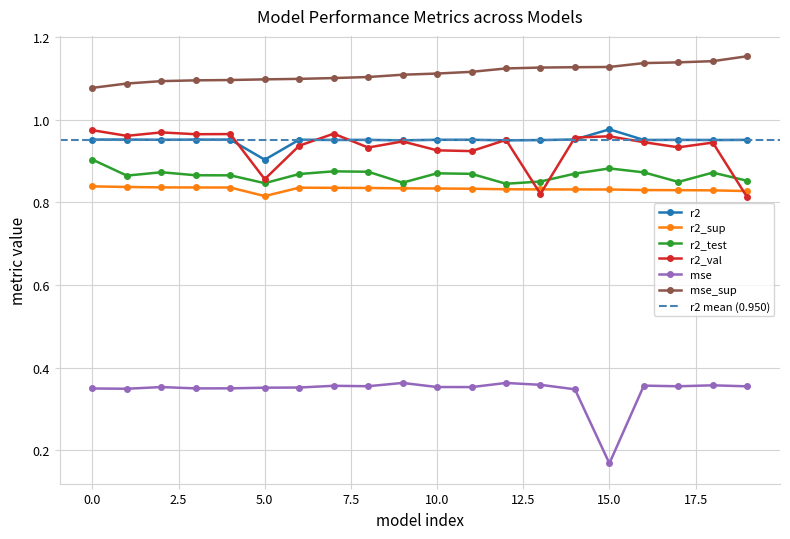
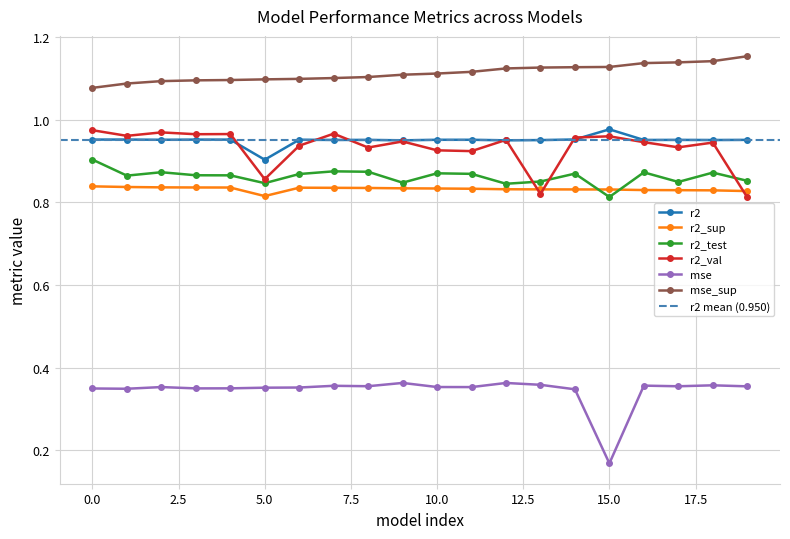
r2_test, 15.0: 0.88 -> 0.81
